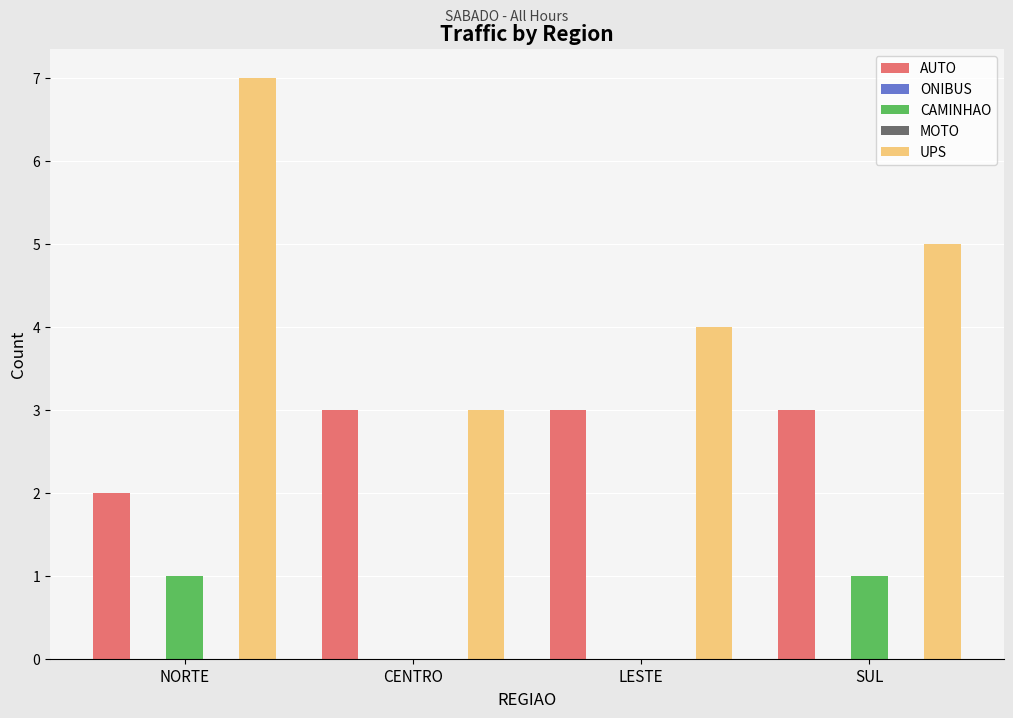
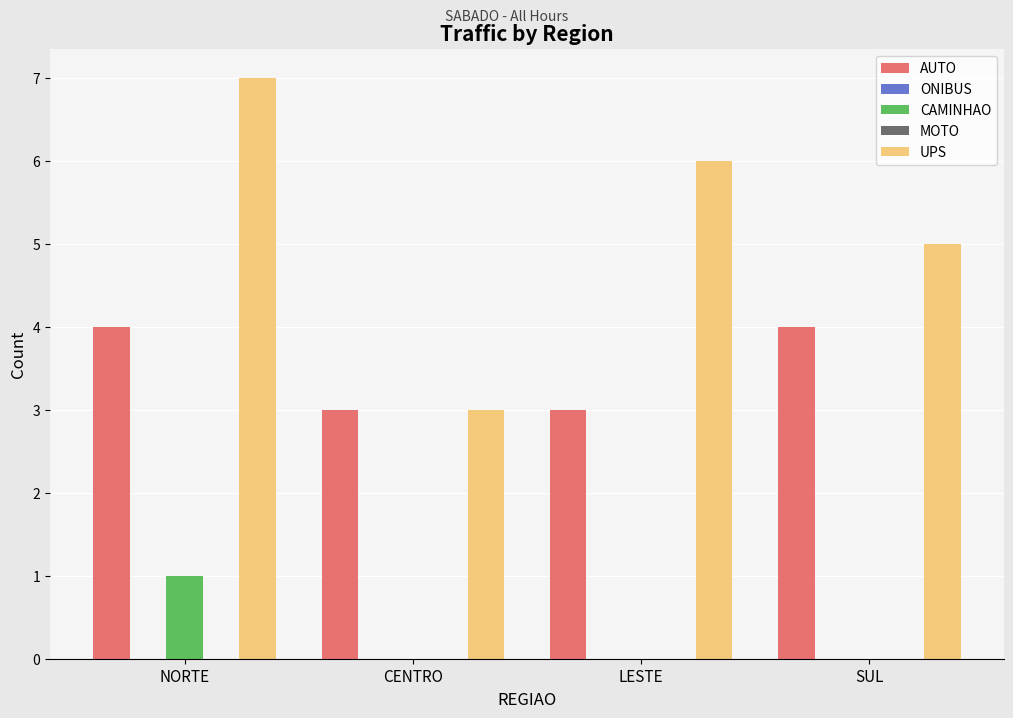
AUTO, NORTE: 2 -> 4
UPS, LESTE: 4 -> 6
AUTO, SUL: 3 -> 4
CAMINHAO, SUL: 1 -> 0
